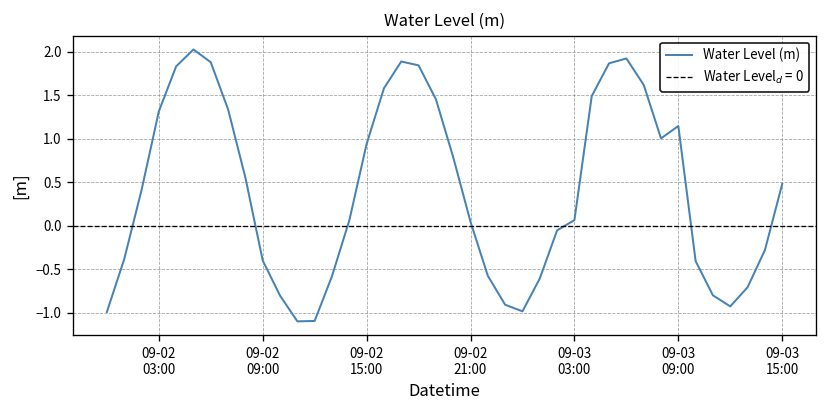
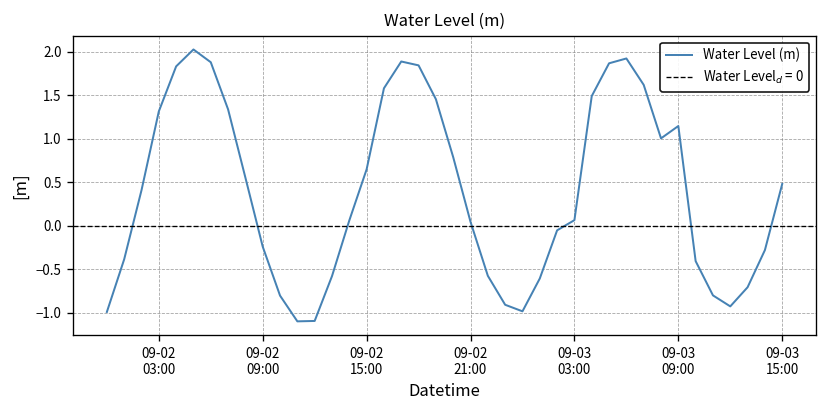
09-02 09:00: -0.4 -> -0.2
09-02 15:00: 0.9 -> 0.7
